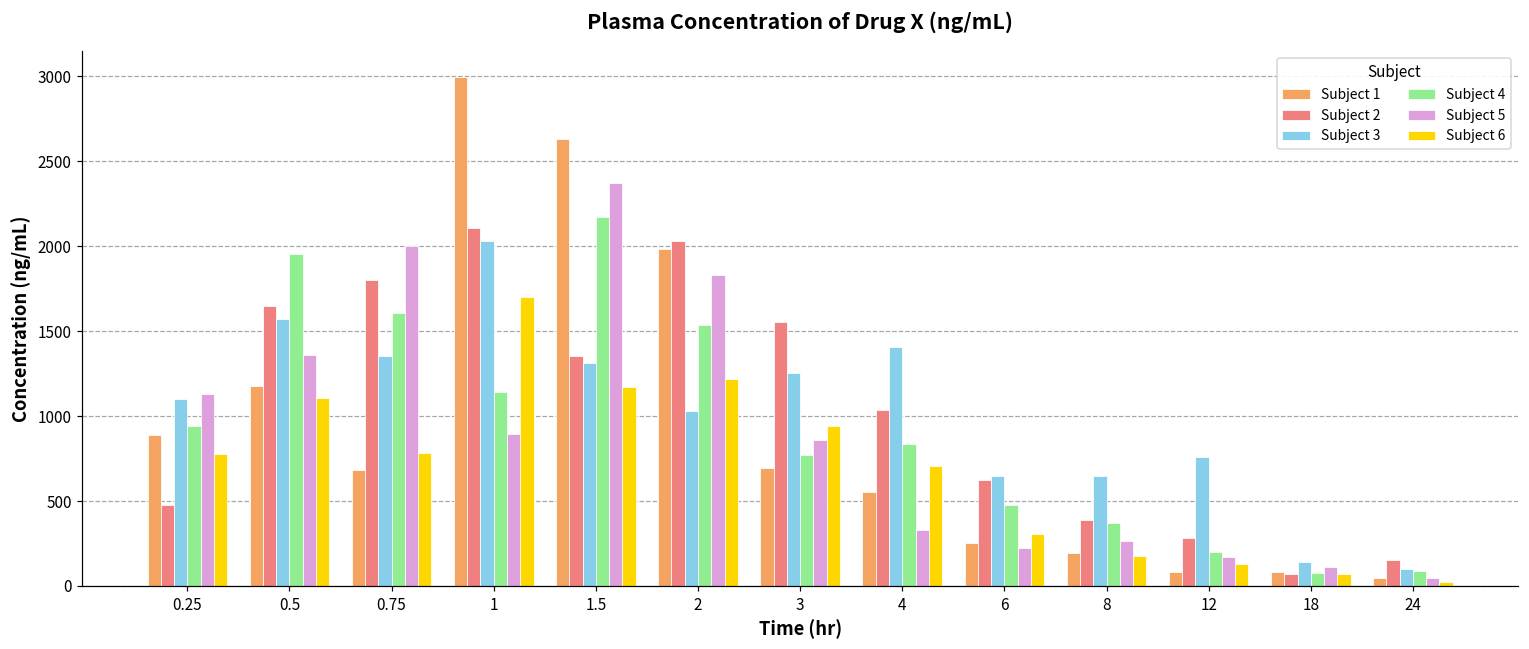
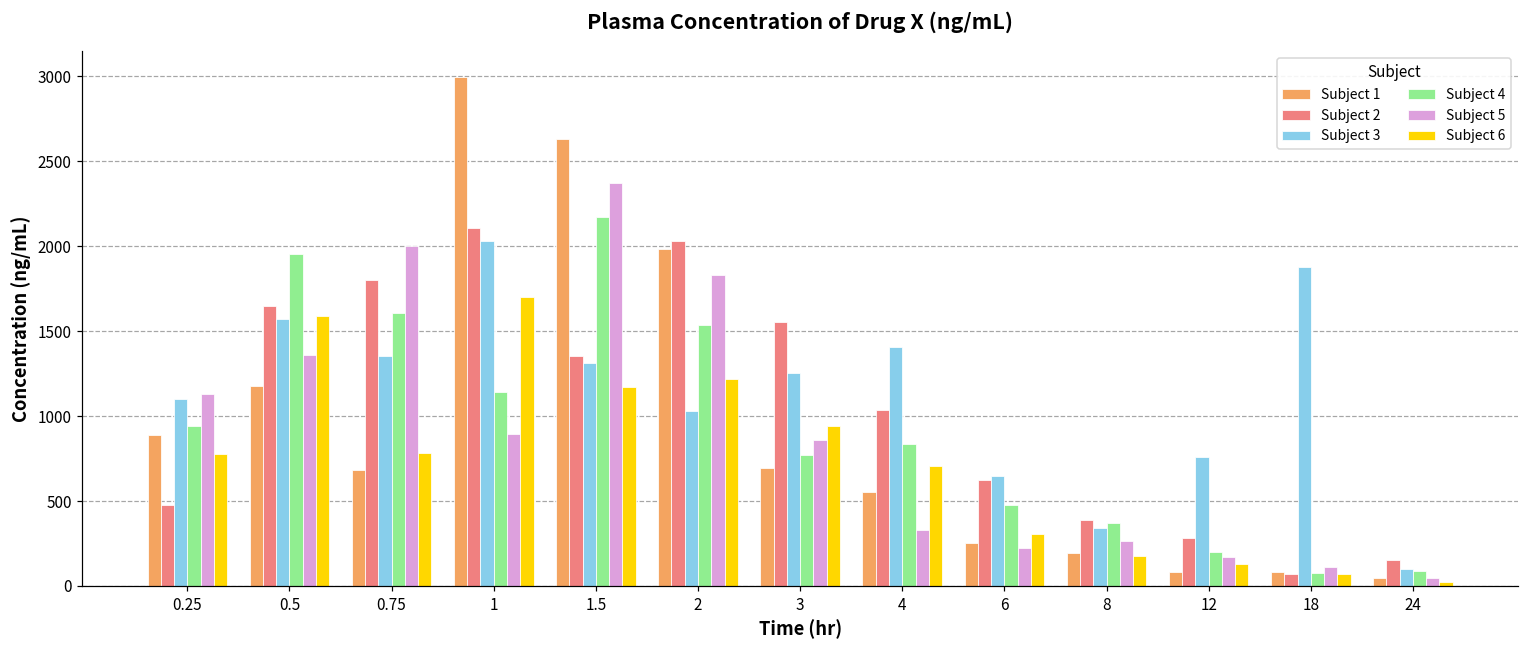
Subject 6, 0.5: 1100 -> 1590
Subject 3, 8: 650 -> 340
Subject 3, 18: 140 -> 1880
